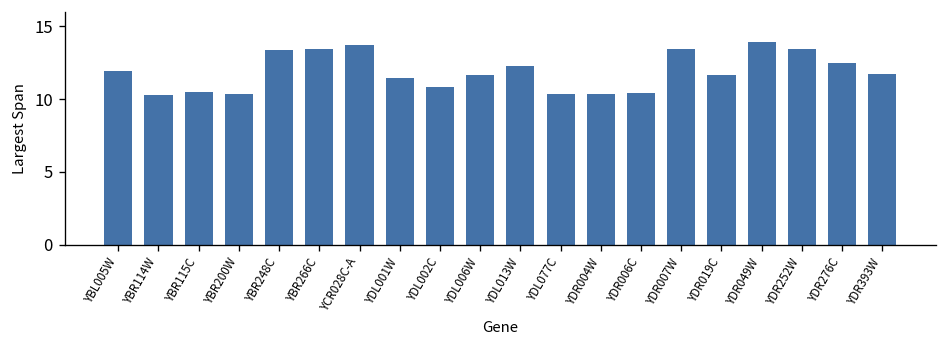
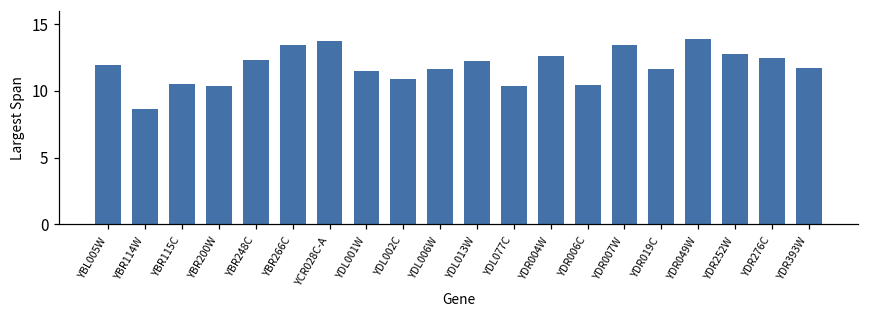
YBR114W: 10.3 -> 8.6
YBR248C: 13.4 -> 12.3
YDR004W: 10.3 -> 12.6
YDR252W: 13.5 -> 12.7
